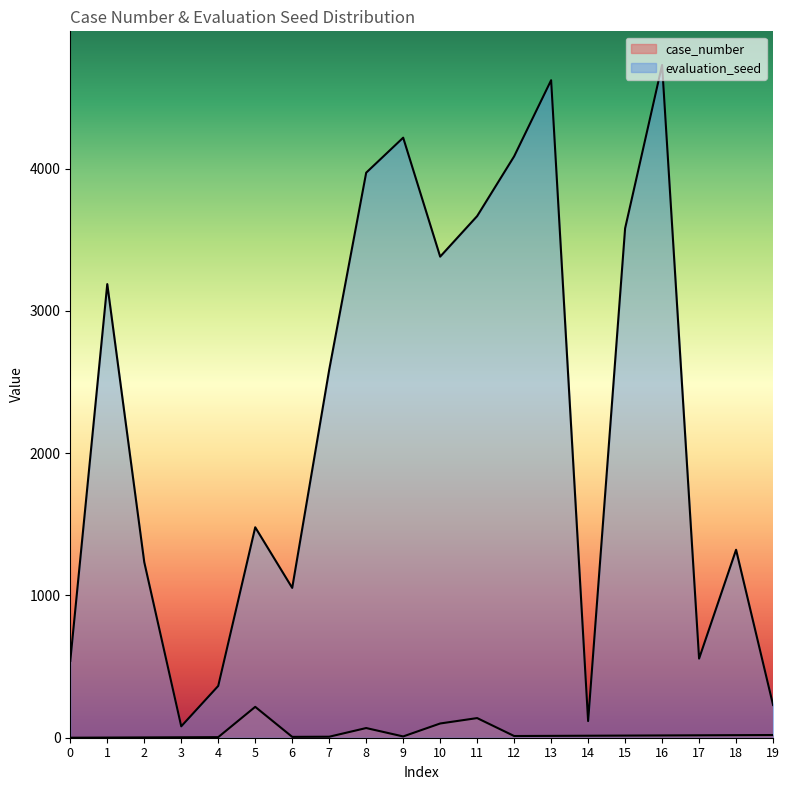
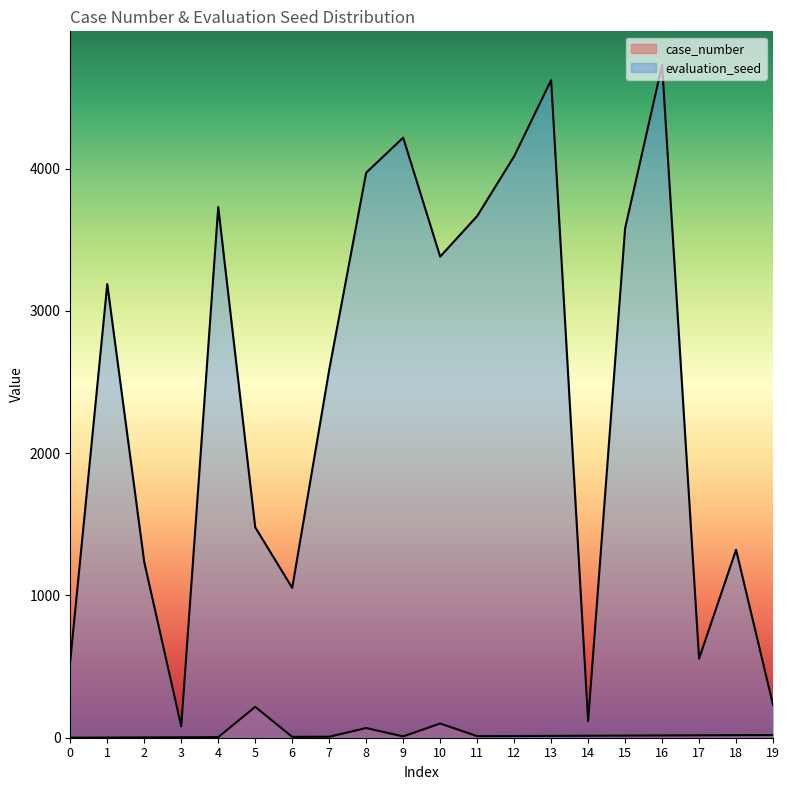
evaluation_seed, 4: 360 -> 3730
case_number, 11: 140 -> 10
